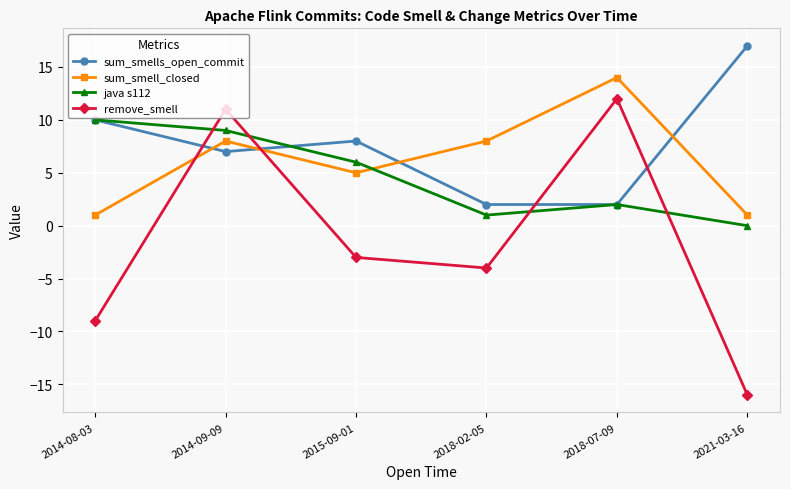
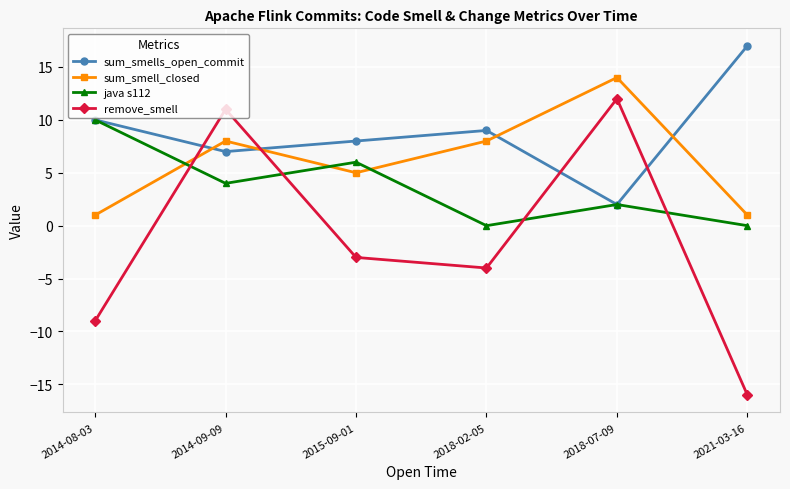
java s112, 2014-09-09: 9 -> 4
sum_smells_open_commit, 2018-02-05: 2 -> 9
java s112, 2018-02-05: 1 -> 0
